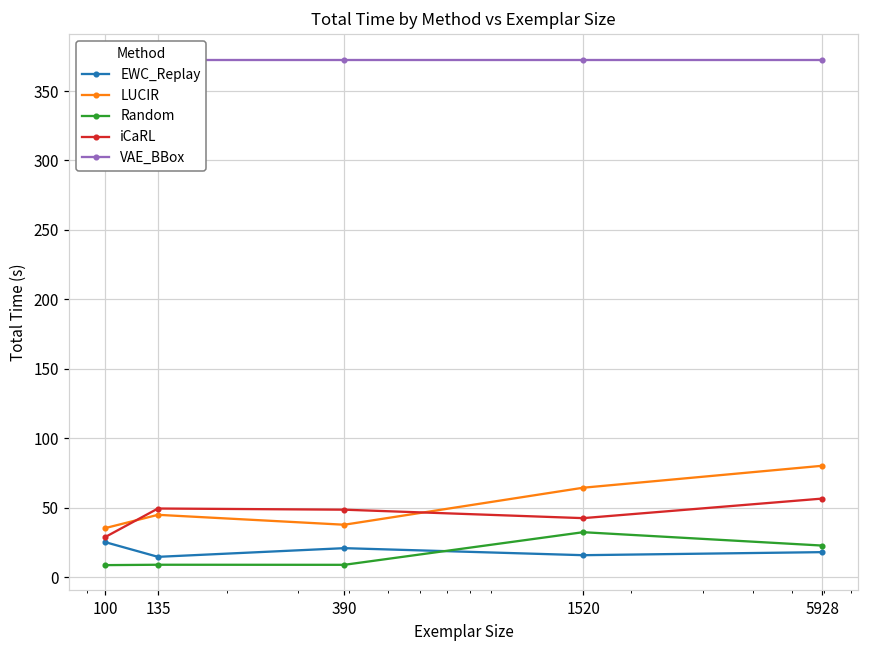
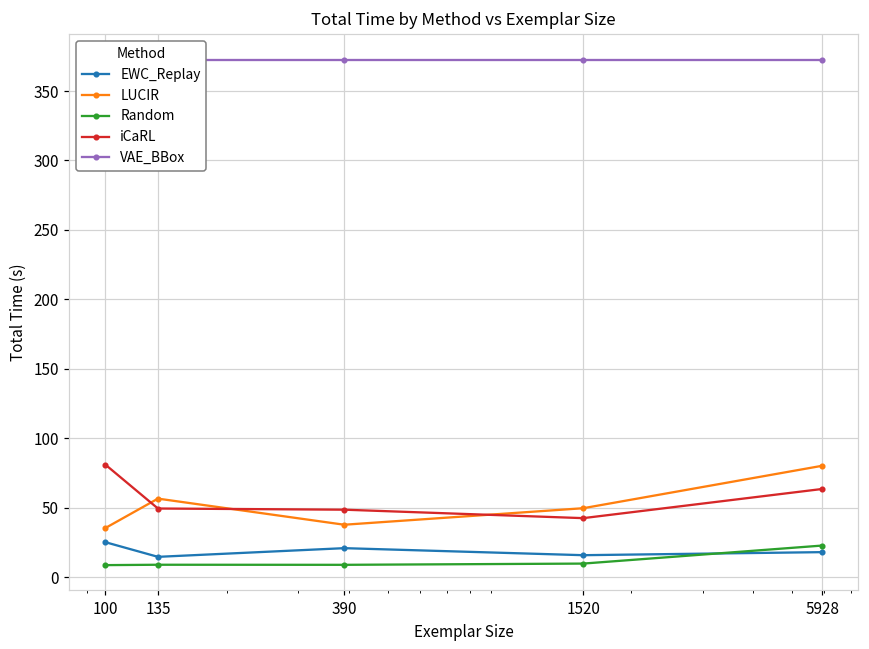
iCaRL, 100: 29 -> 81
LUCIR, 135: 45 -> 57
LUCIR, 1520: 64 -> 50
Random, 1520: 32 -> 10
iCaRL, 5928: 57 -> 63
